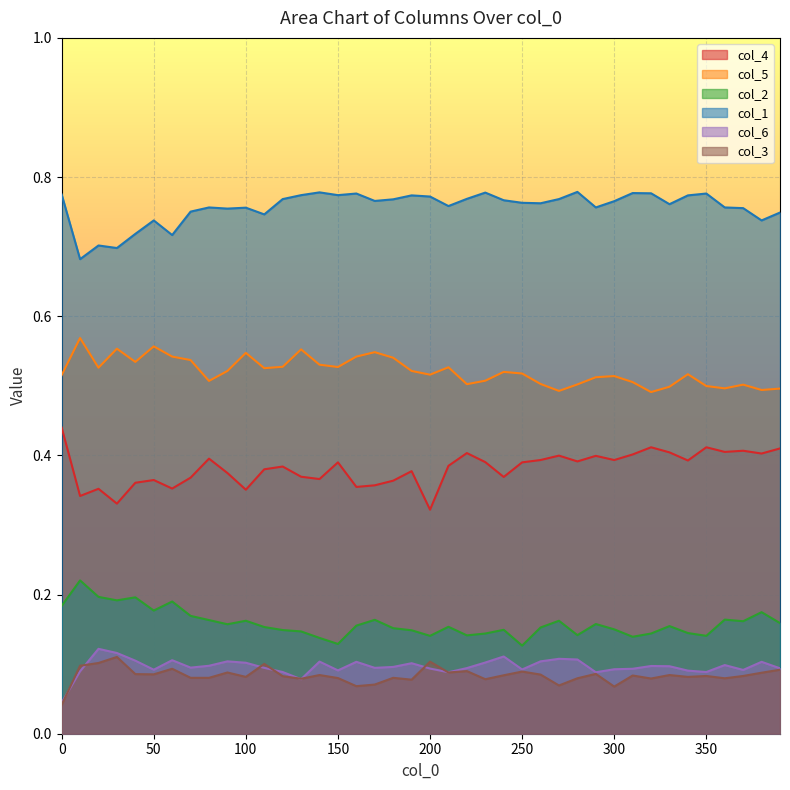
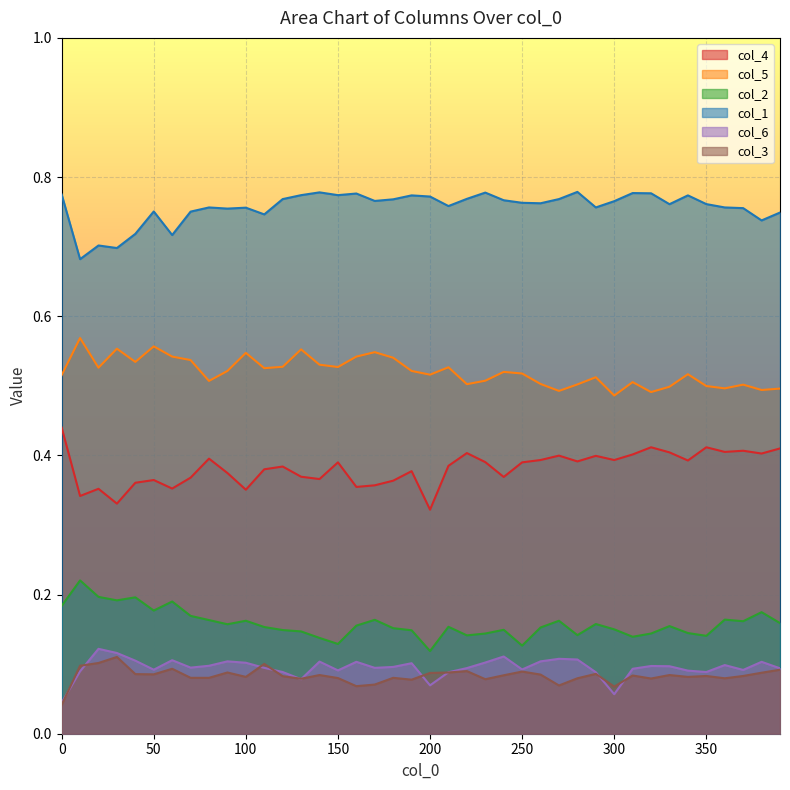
col_1, 50: 0.74 -> 0.75
col_2, 200: 0.14 -> 0.12
col_6, 200: 0.09 -> 0.07
col_3, 200: 0.10 -> 0.09
col_5, 300: 0.51 -> 0.49
col_6, 300: 0.09 -> 0.06
col_1, 350: 0.78 -> 0.76
